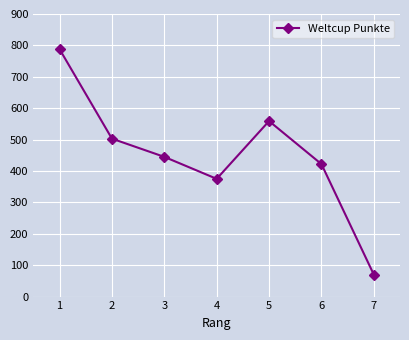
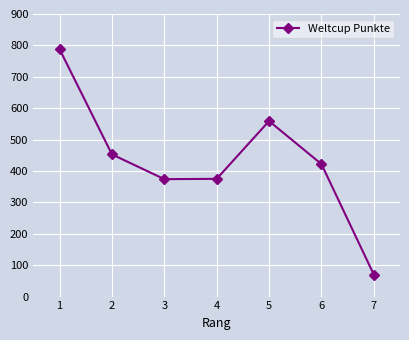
2: 500 -> 450
3: 450 -> 370
